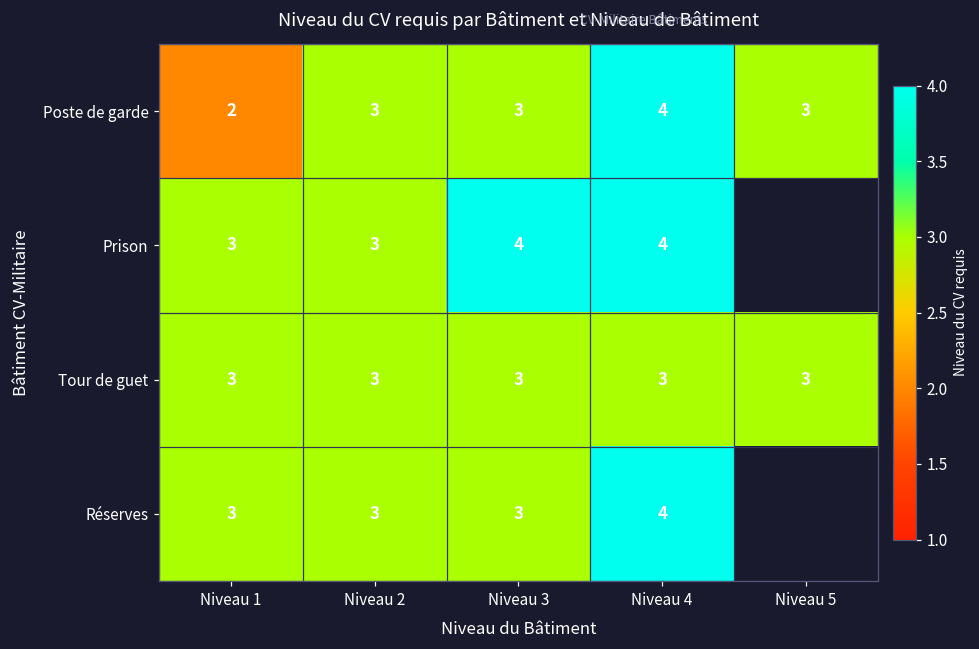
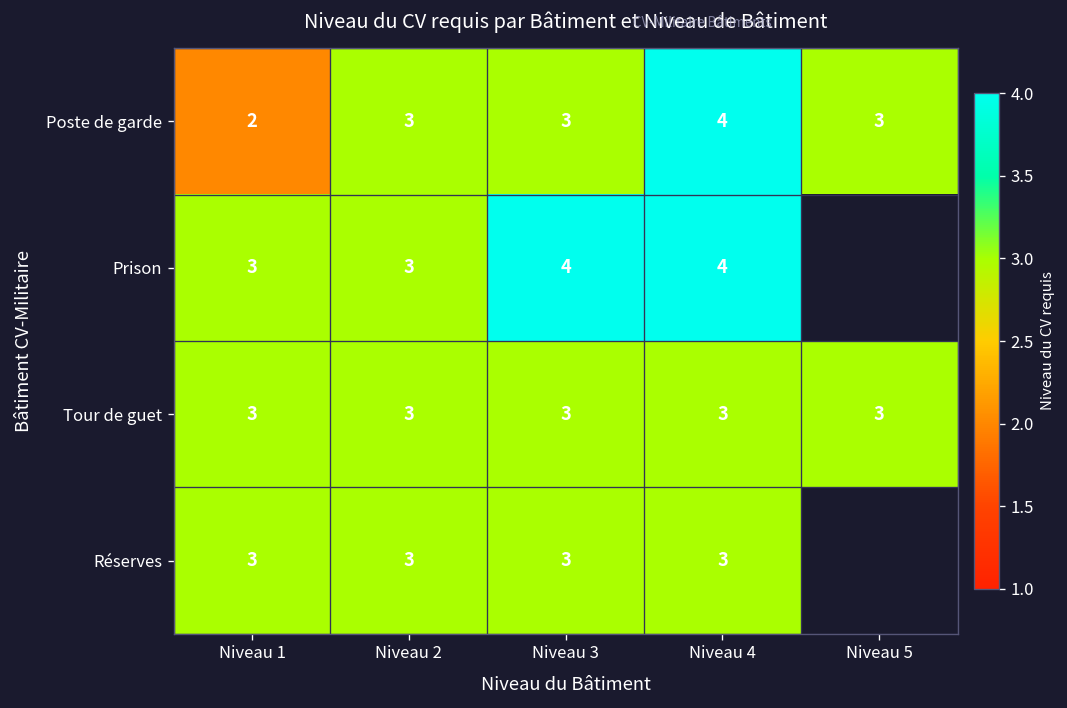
Réserves, Niveau 4: 4 -> 3
